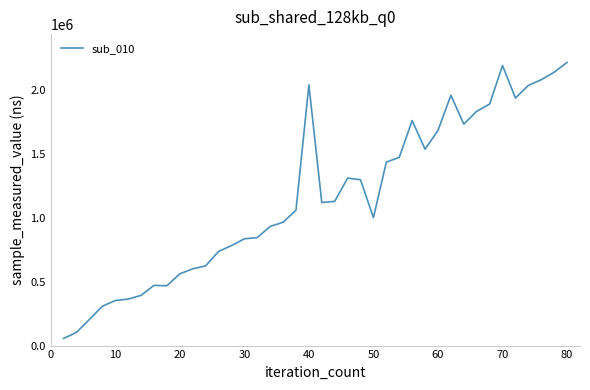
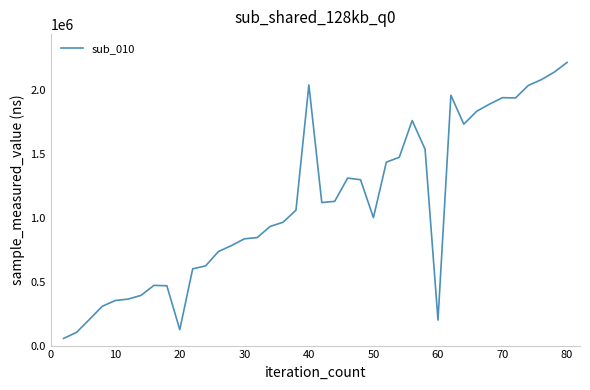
20: 560000 -> 120000
60: 1690000 -> 200000
70: 2190000 -> 1940000
